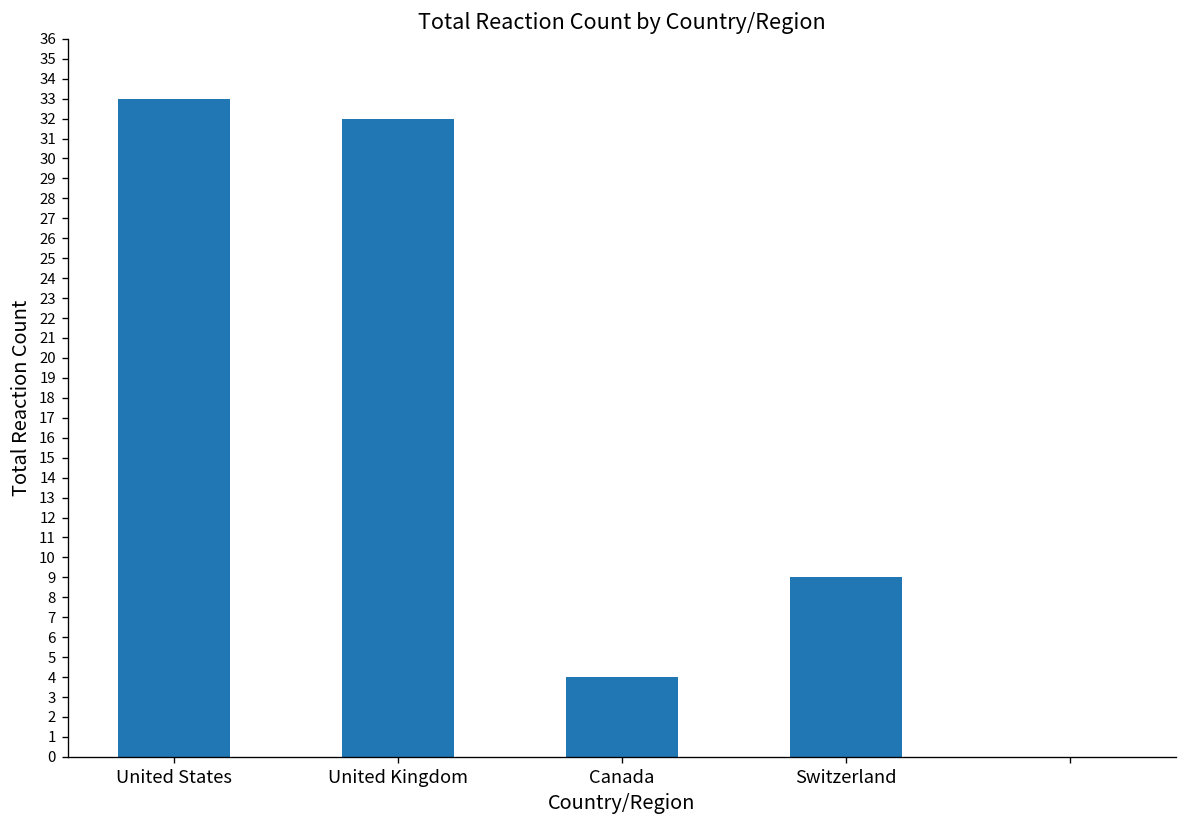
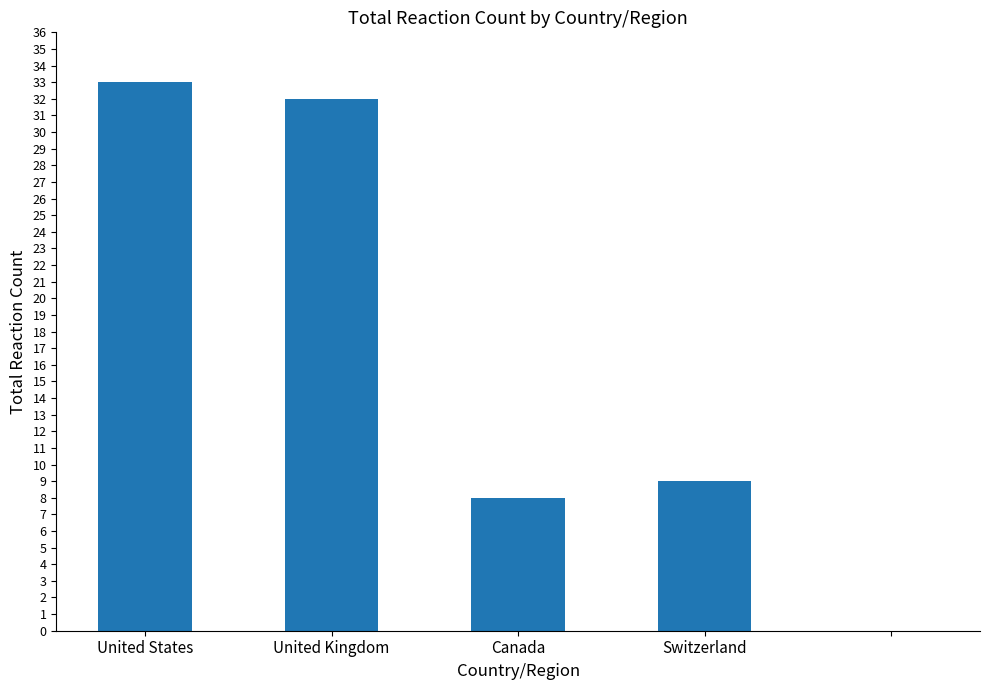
Canada: 4 -> 8
